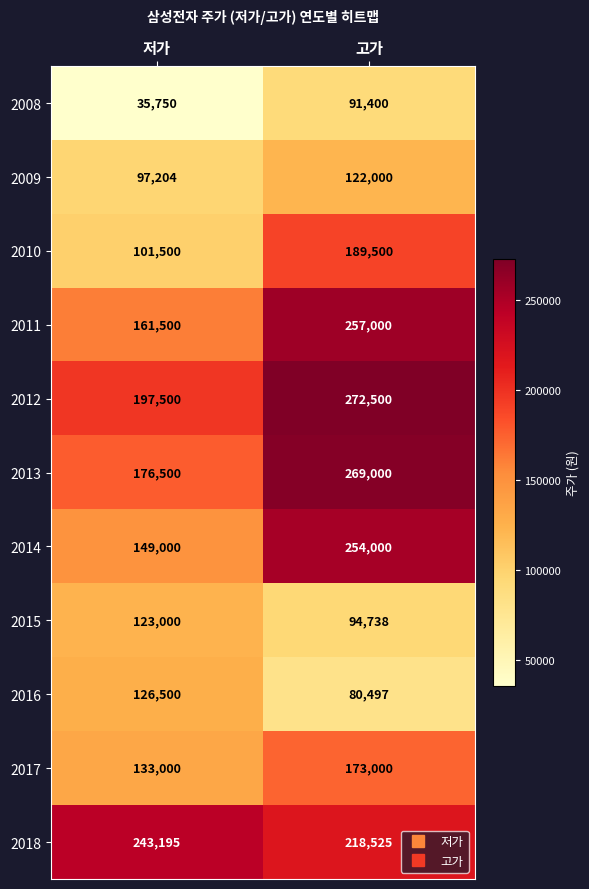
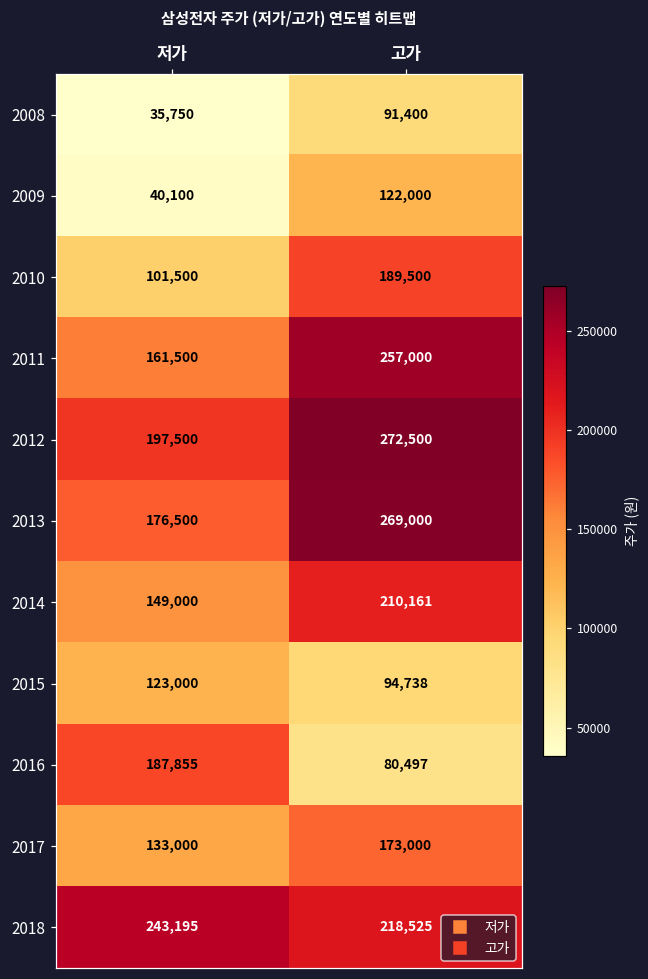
2009, 저가: 97,204 -> 40,100
2014, 고가: 254,000 -> 210,161
2016, 저가: 126,500 -> 187,855
